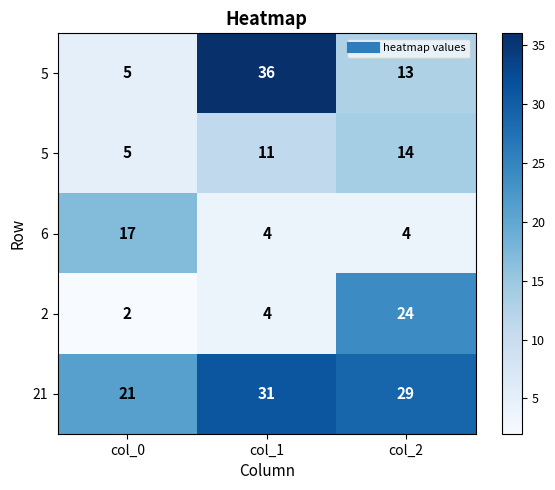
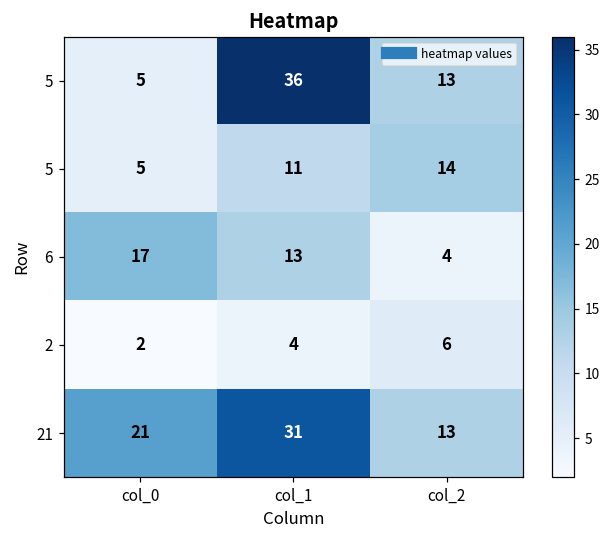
6, col_1: 4 -> 13
2, col_2: 24 -> 6
21, col_2: 29 -> 13
